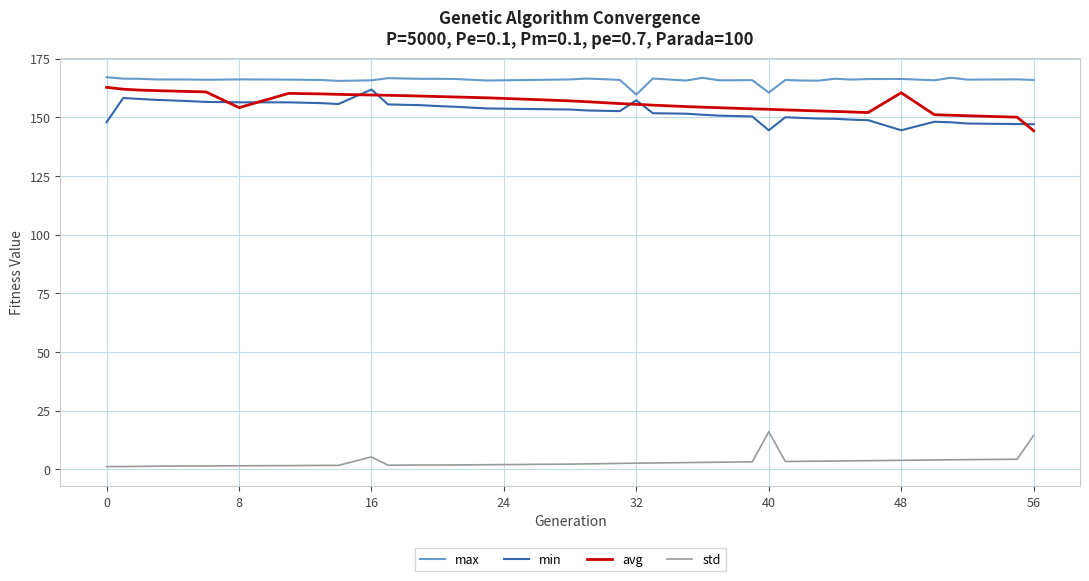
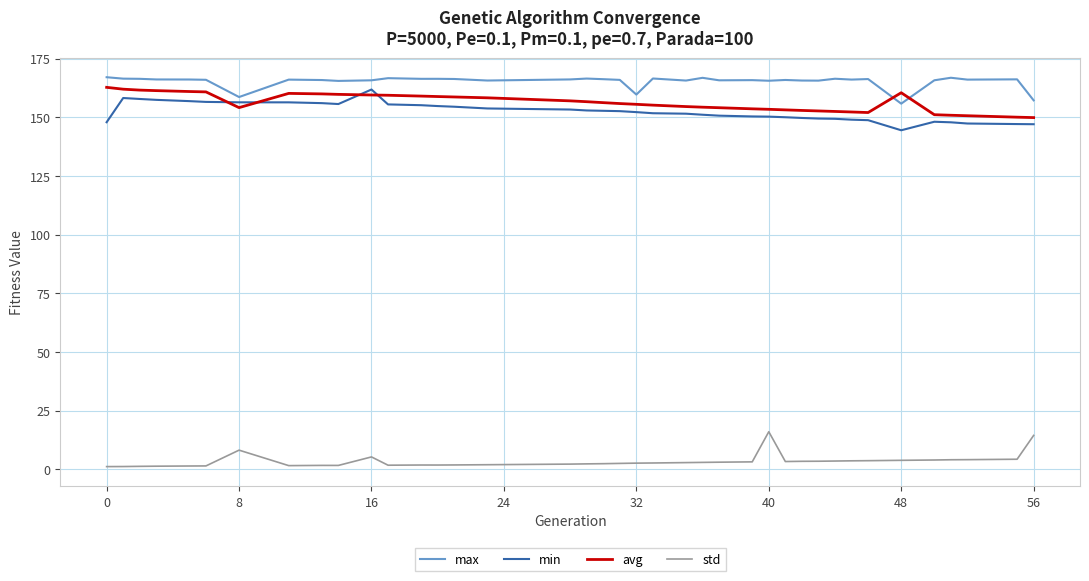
max, 8: 166 -> 159
std, 8: 1 -> 8
min, 32: 157 -> 152
max, 40: 160 -> 166
min, 40: 144 -> 150
max, 48: 166 -> 156
max, 56: 166 -> 157
avg, 56: 144 -> 150
